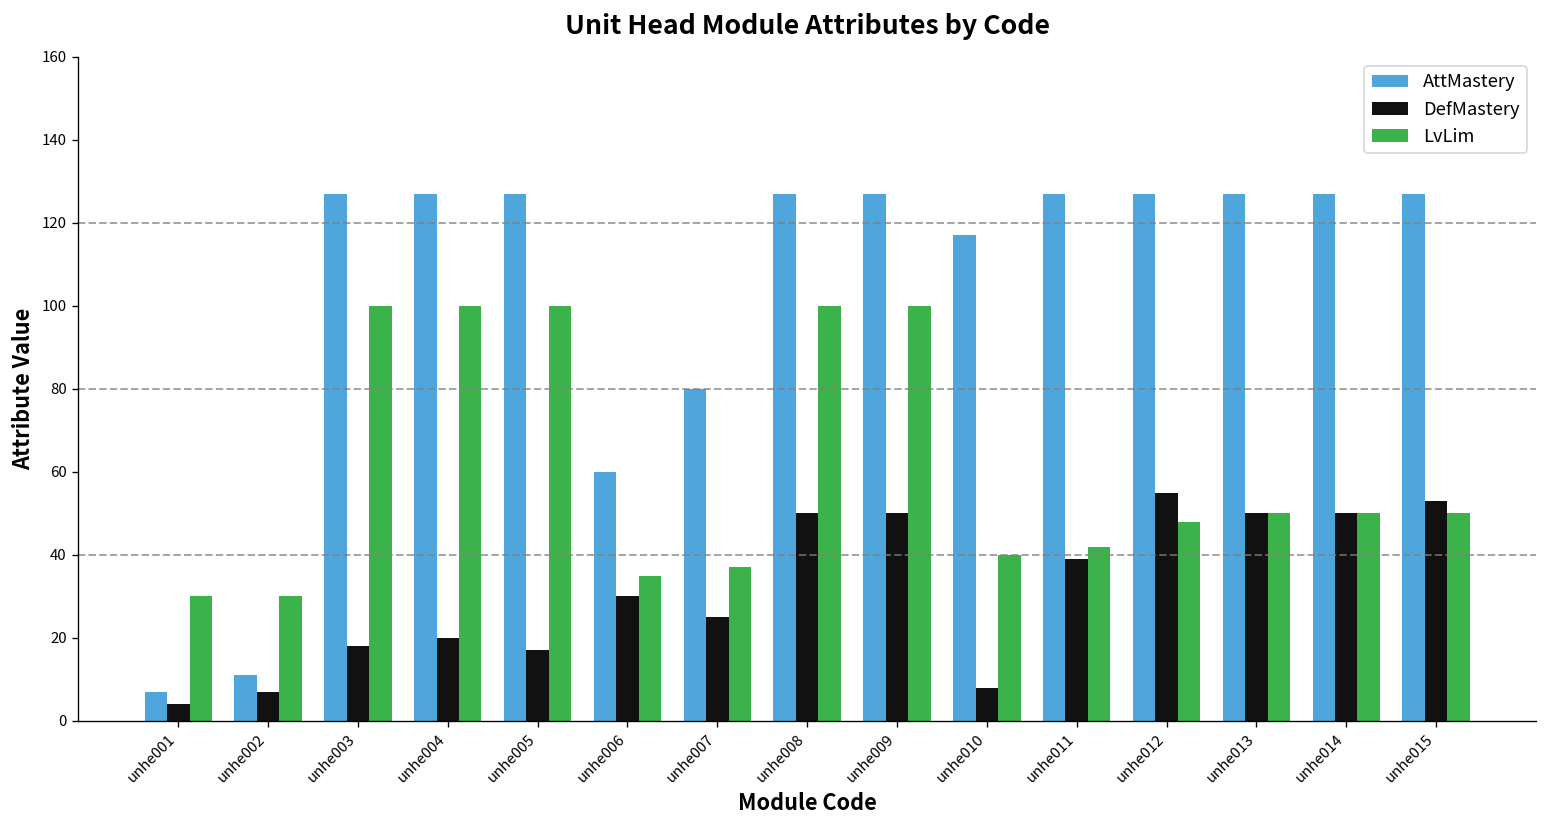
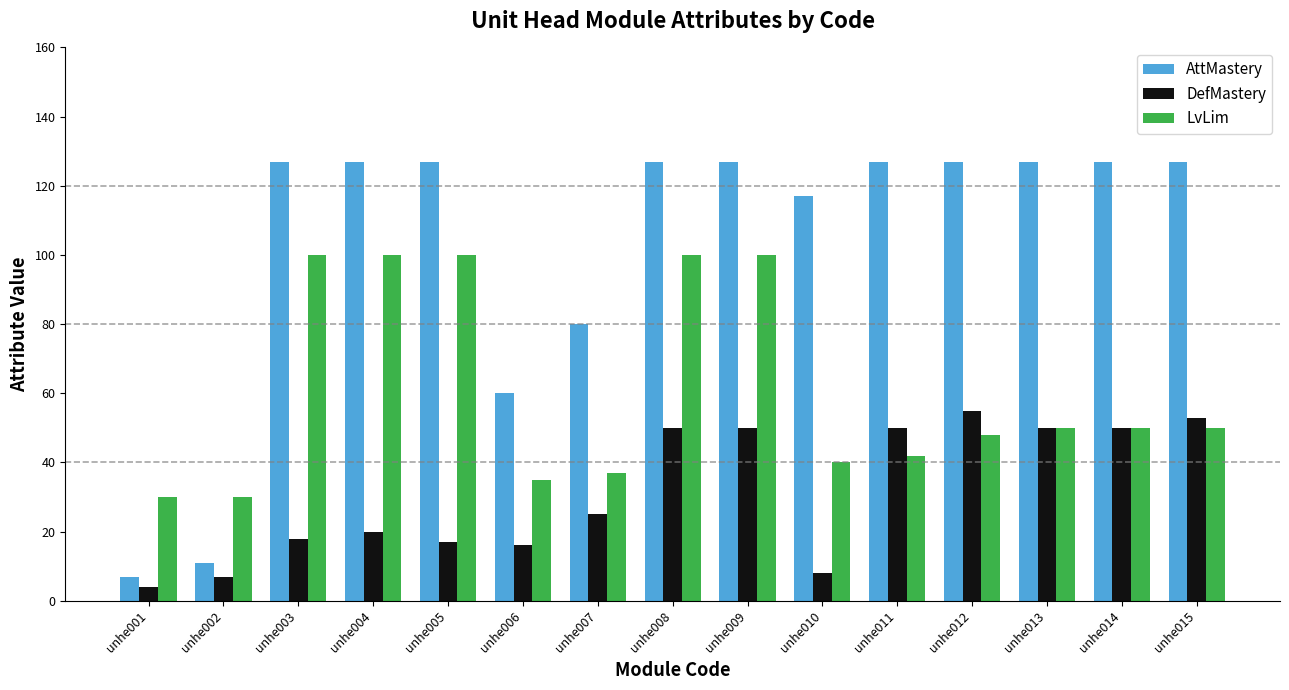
DefMastery, unhe006: 30 -> 16
DefMastery, unhe011: 39 -> 50
